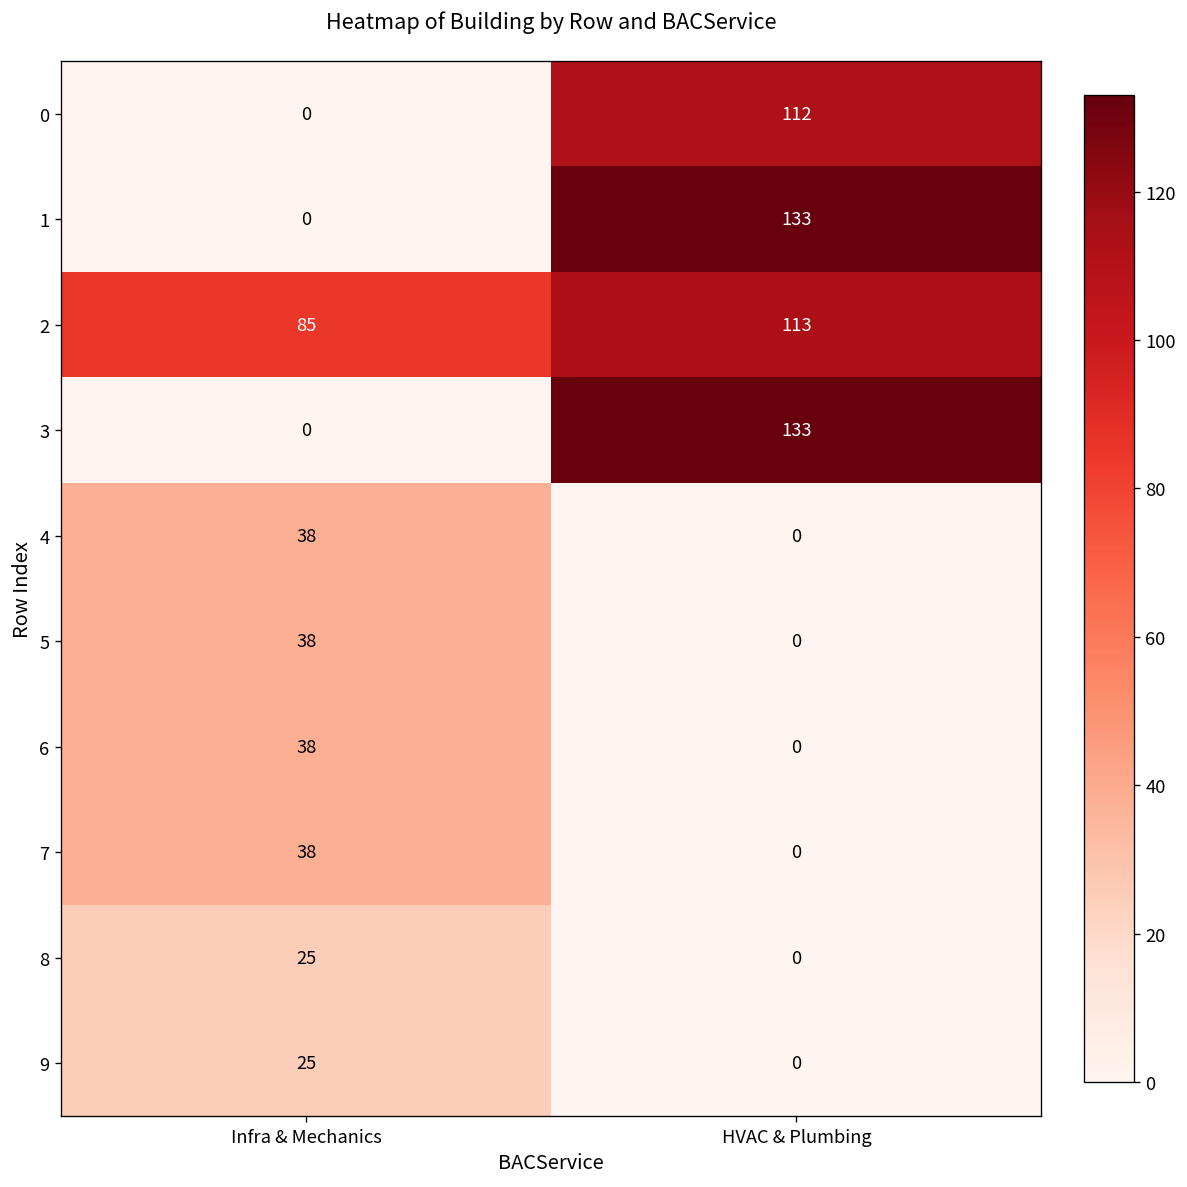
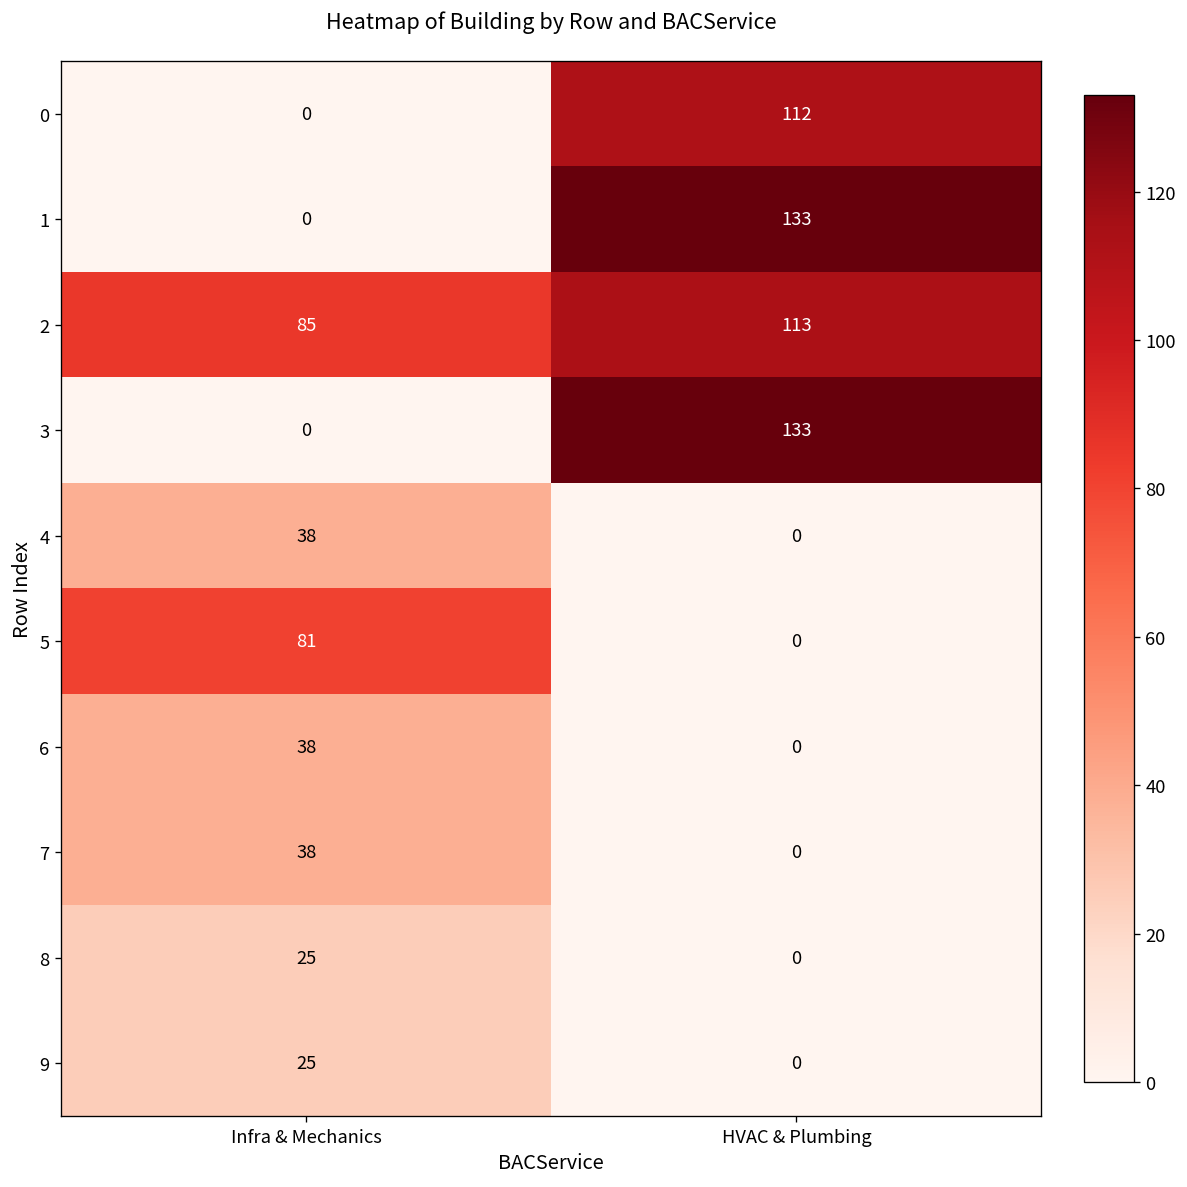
5, Infra & Mechanics: 38 -> 81
